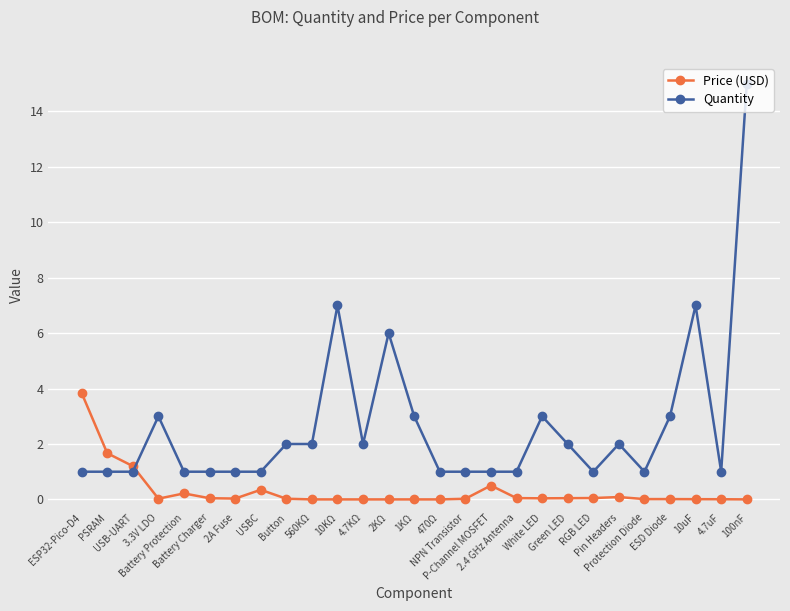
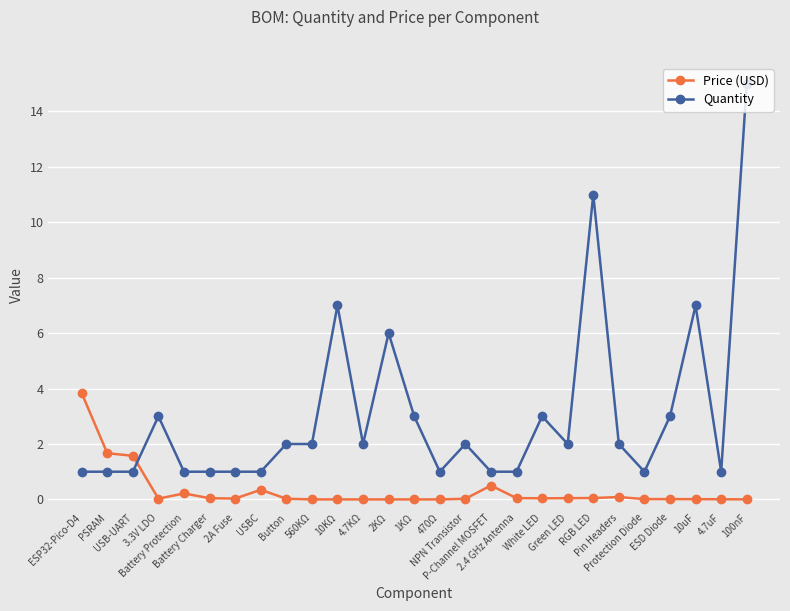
Price (USD), USB-UART: 1.2 -> 1.6
Quantity, NPN Transistor: 1 -> 2
Quantity, RGB LED: 1 -> 11
